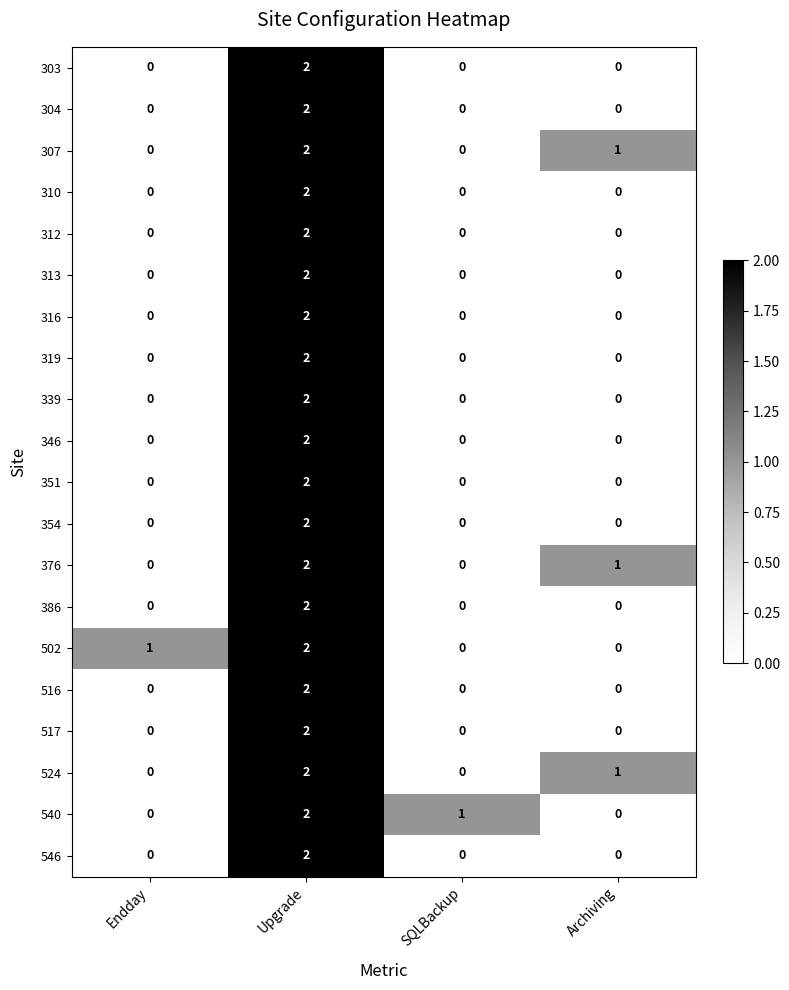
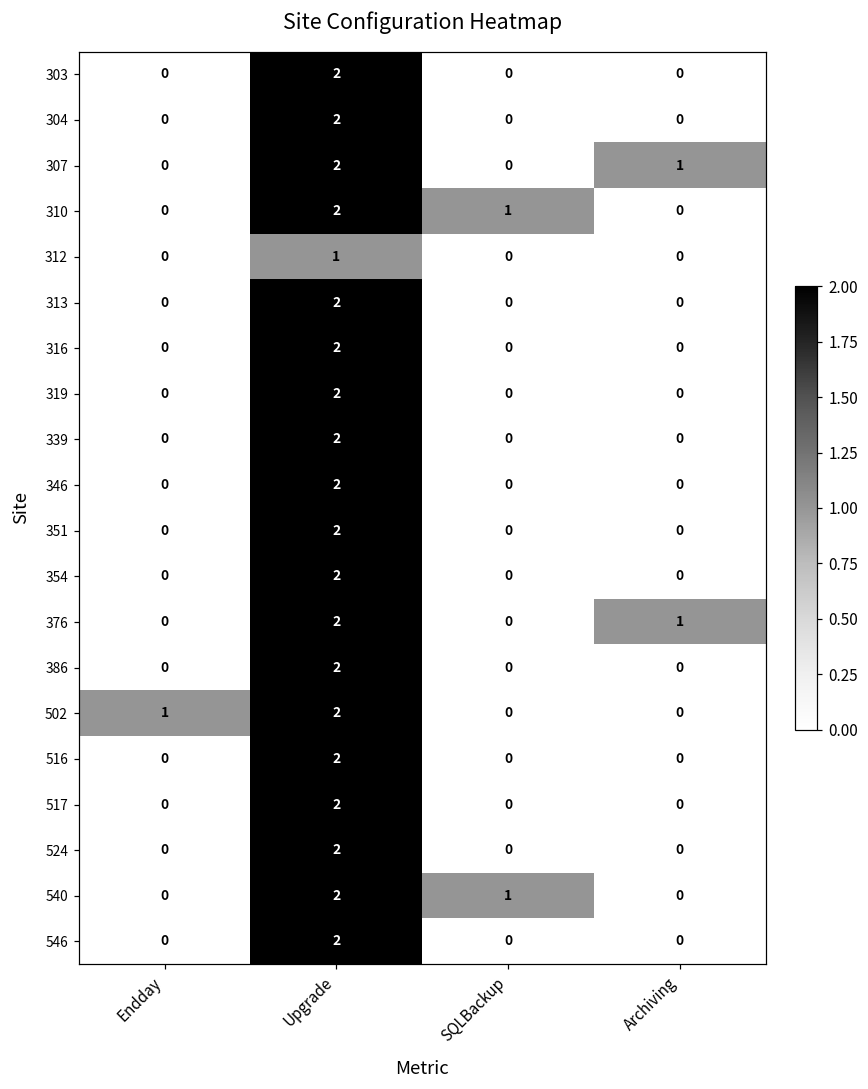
310, SQLBackup: 0 -> 1
312, Upgrade: 2 -> 1
524, Archiving: 1 -> 0
